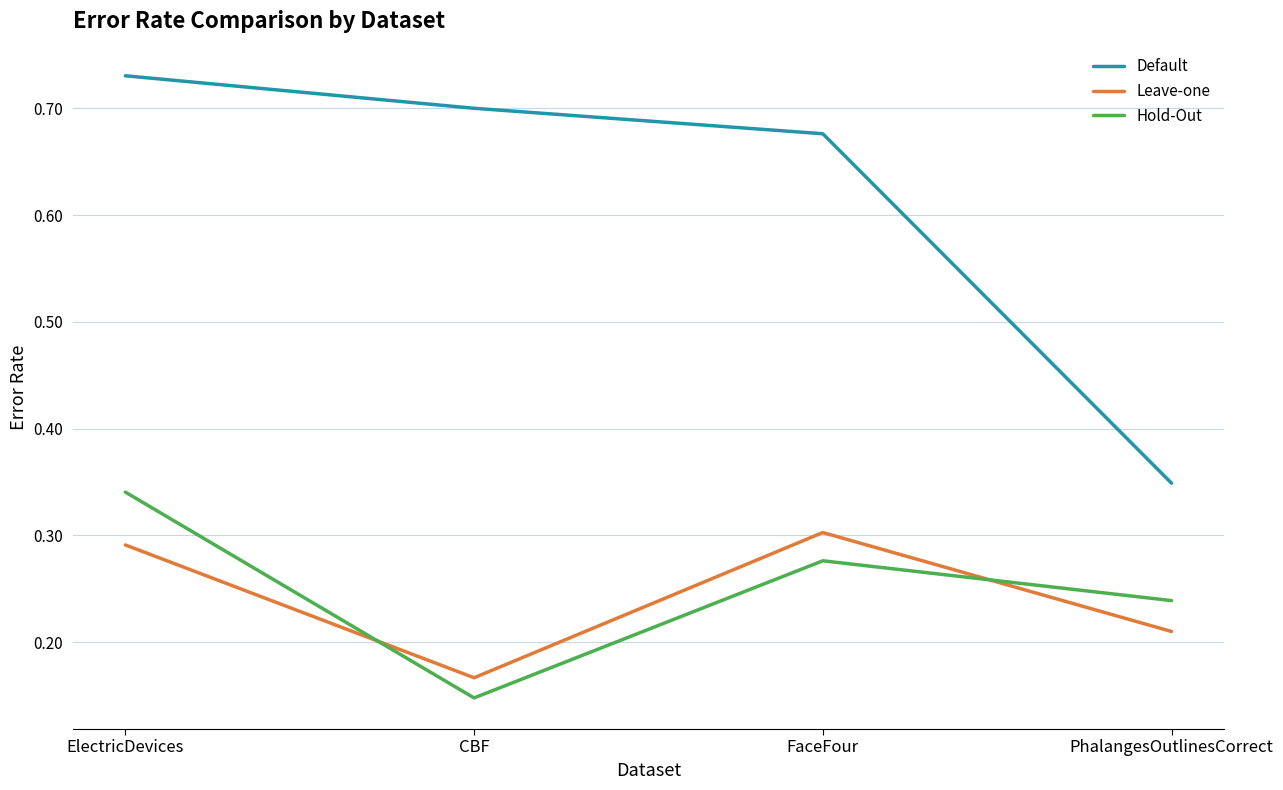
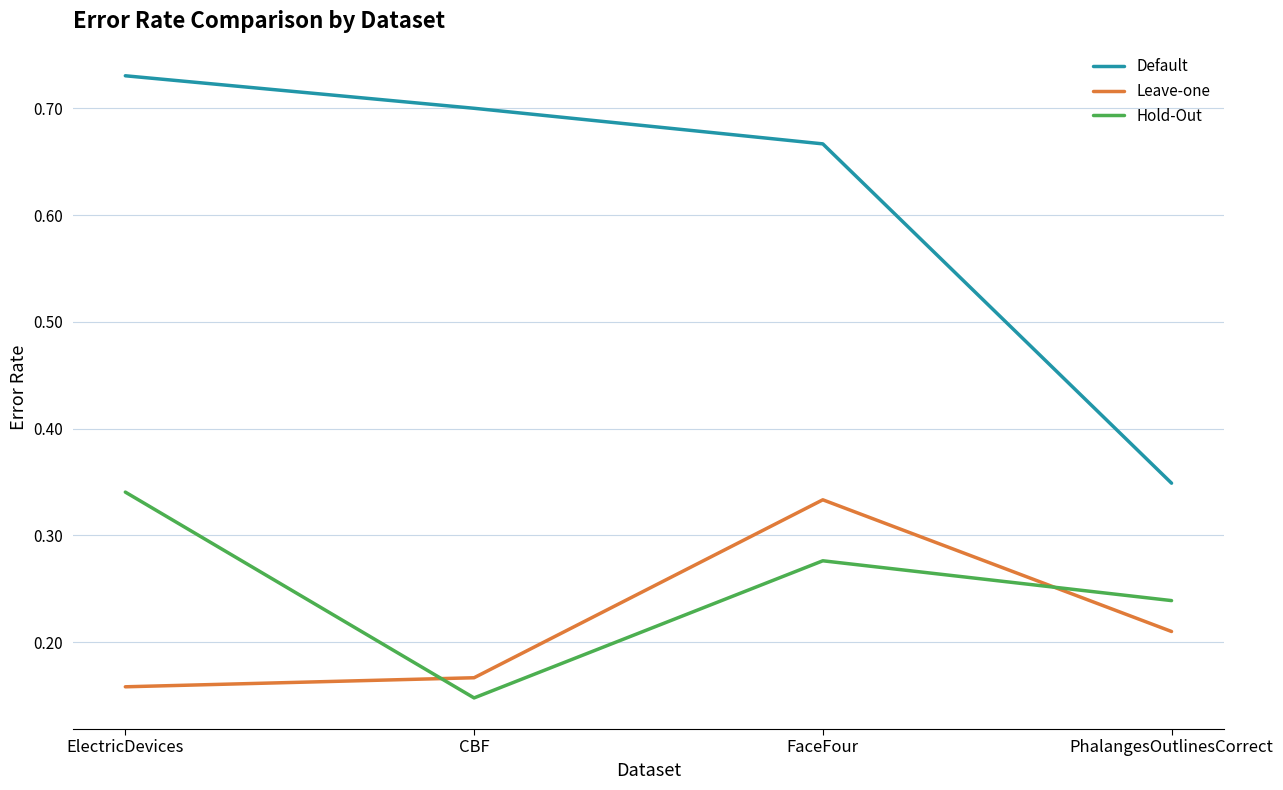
Leave-one, ElectricDevices: 0.291 -> 0.158
Default, FaceFour: 0.676 -> 0.667
Leave-one, FaceFour: 0.303 -> 0.333
